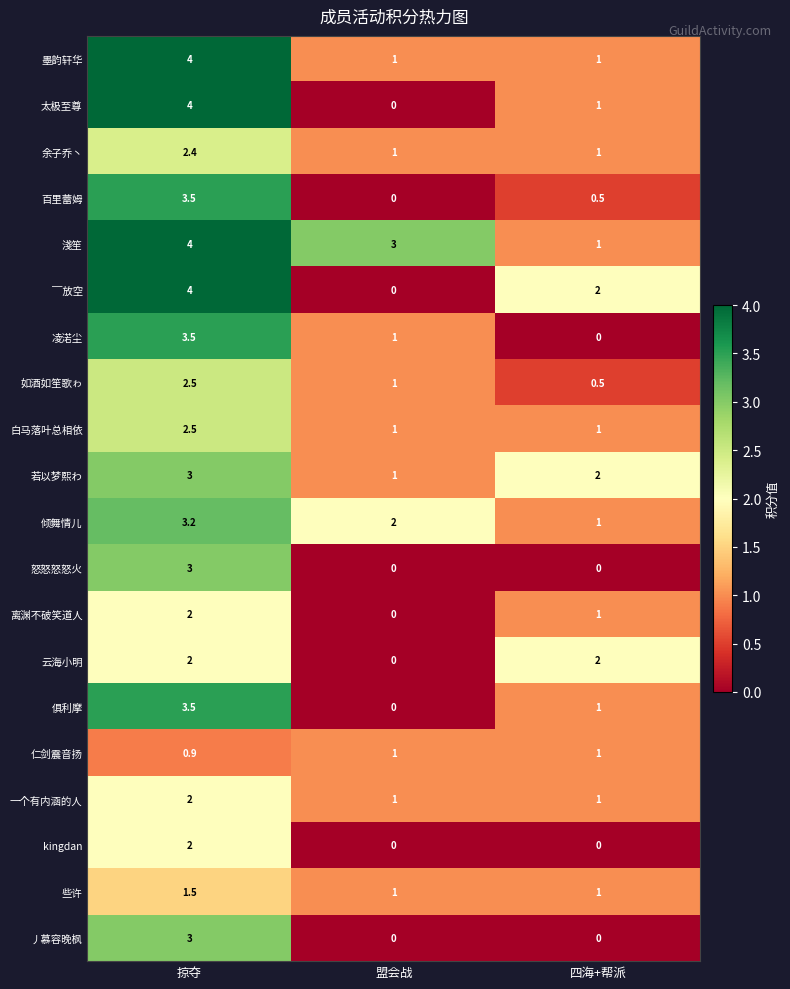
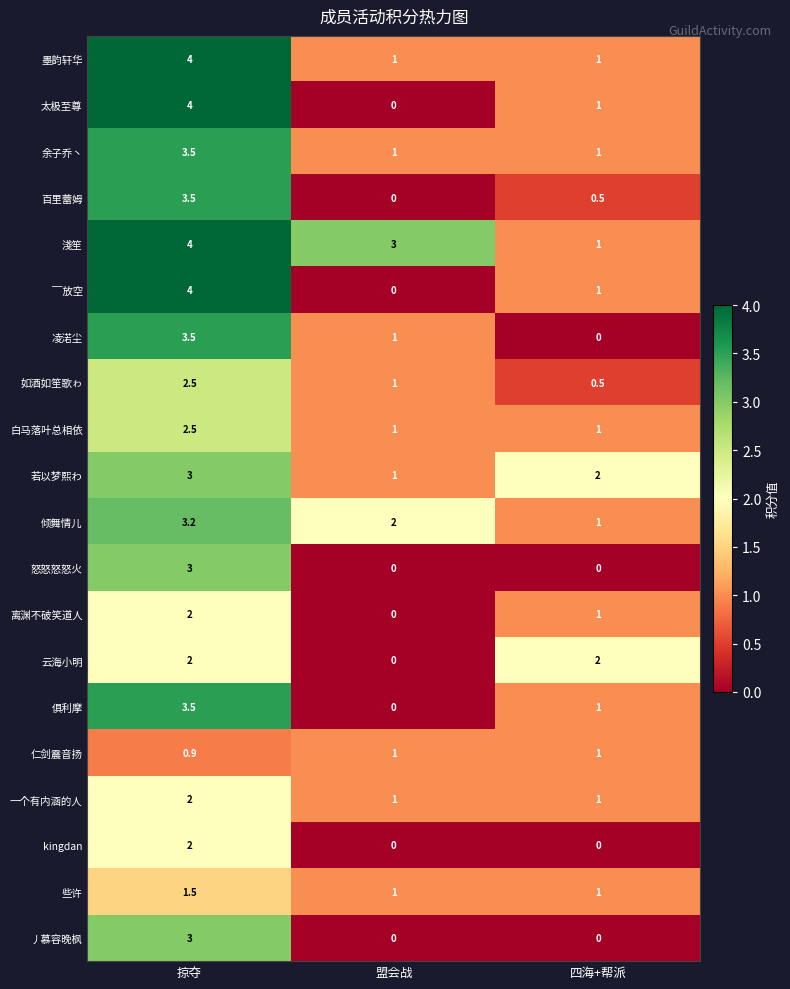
余子乔丶, 掠夺: 2.4 -> 3.5
￣放空, 四海+帮派: 2 -> 1
